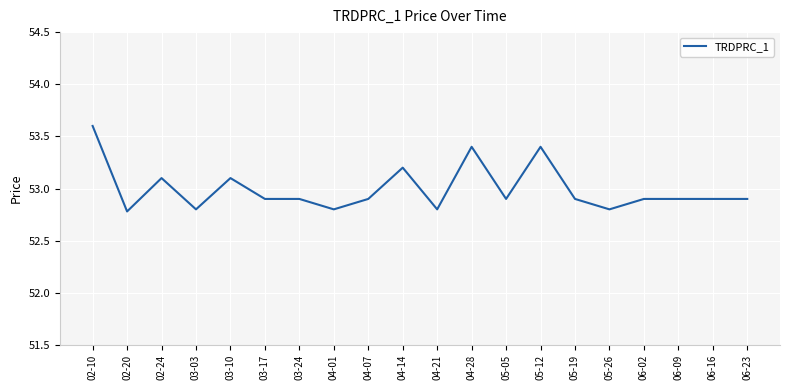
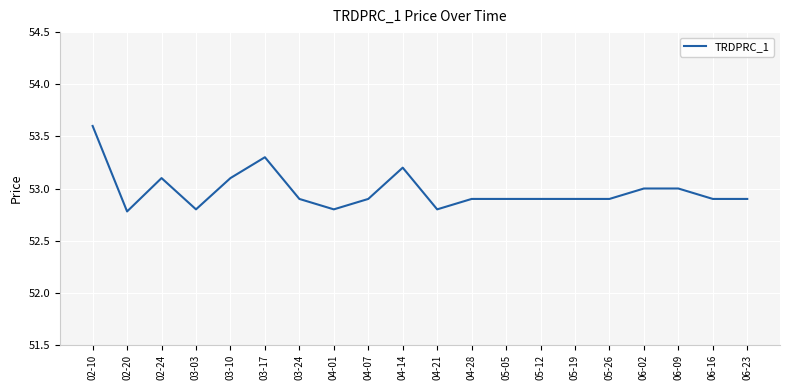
03-17: 52.9 -> 53.3
04-28: 53.4 -> 52.9
05-12: 53.4 -> 52.9
05-26: 52.8 -> 52.9
06-02: 52.9 -> 53.0
06-09: 52.9 -> 53.0
